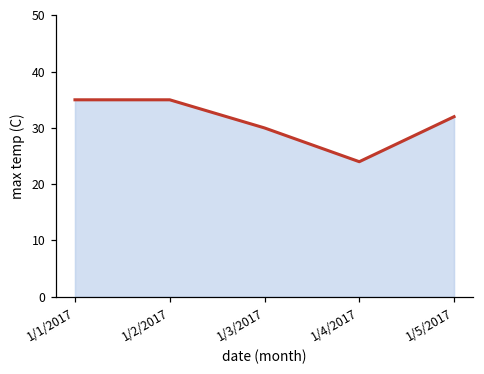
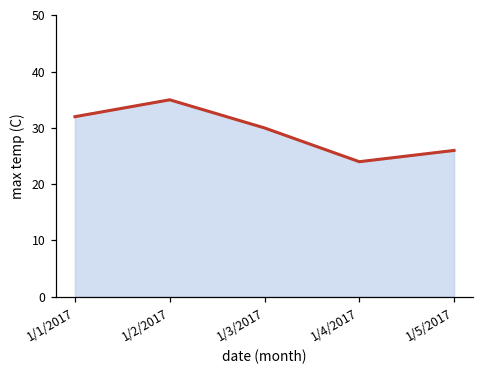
1/1/2017: 35 -> 32
1/5/2017: 32 -> 26
